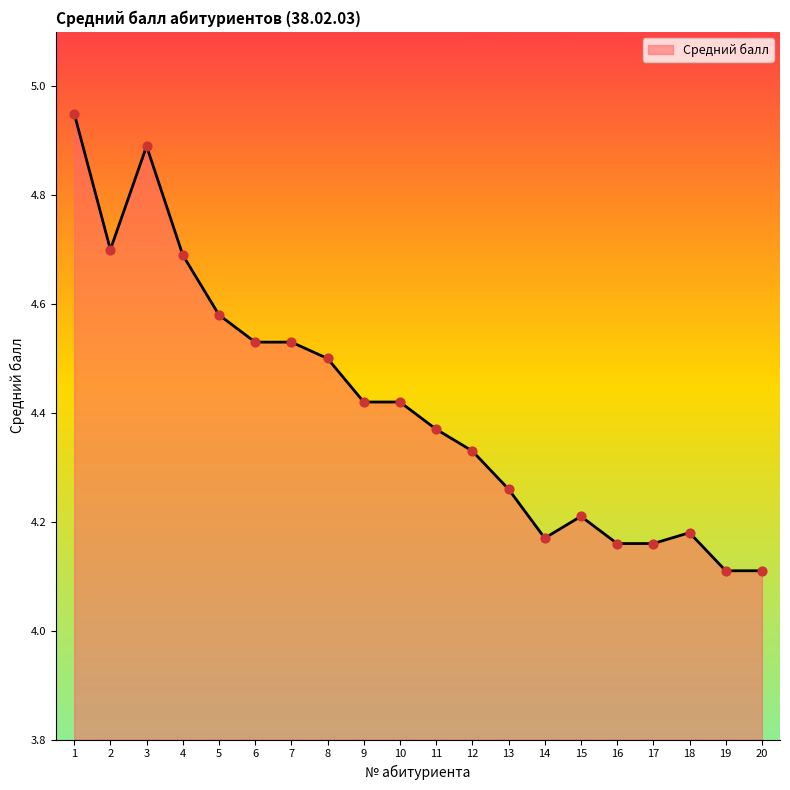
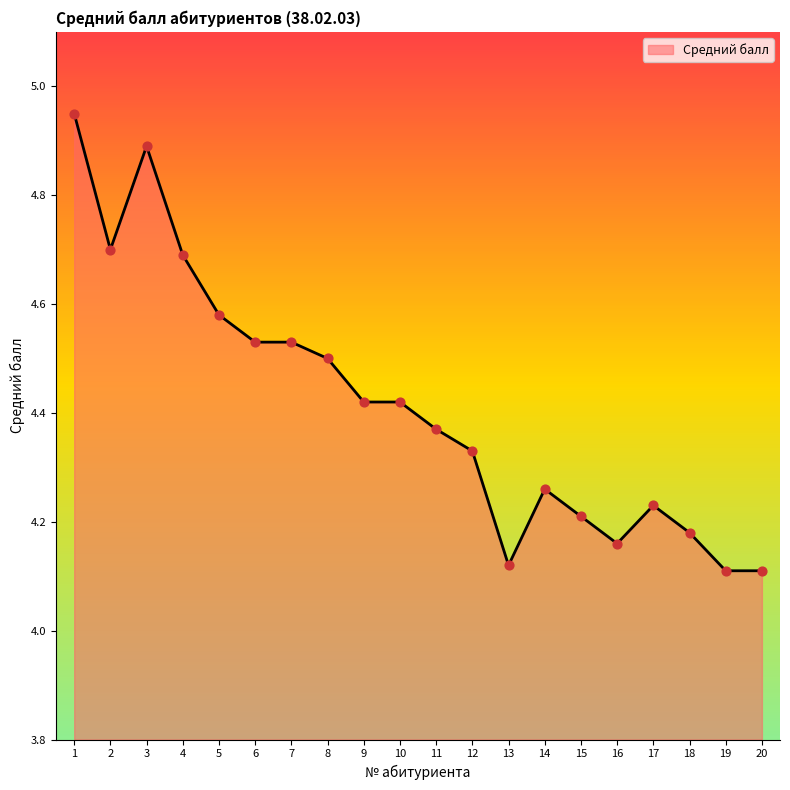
13: 4.26 -> 4.12
14: 4.17 -> 4.26
17: 4.16 -> 4.23
